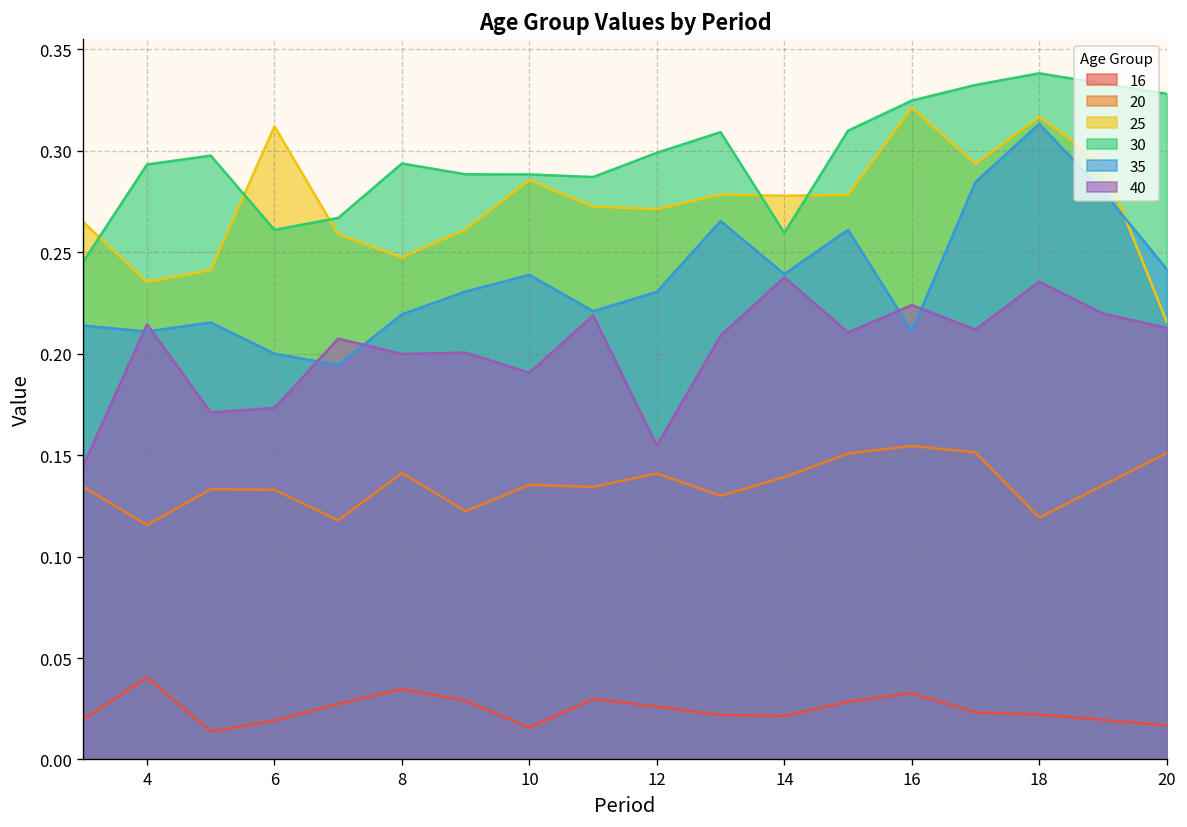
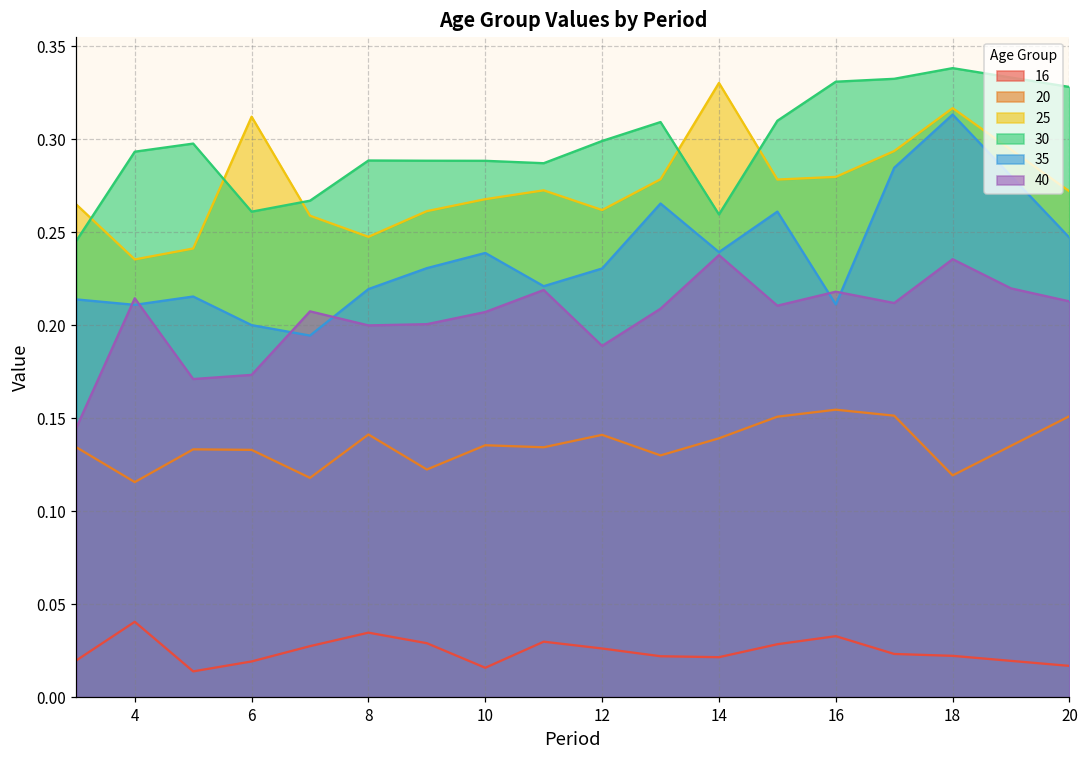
30, 8: 0.294 -> 0.288
25, 10: 0.285 -> 0.268
40, 10: 0.191 -> 0.207
25, 12: 0.271 -> 0.262
40, 12: 0.155 -> 0.189
25, 14: 0.278 -> 0.330
25, 16: 0.321 -> 0.280
30, 16: 0.325 -> 0.331
40, 16: 0.224 -> 0.218
25, 20: 0.216 -> 0.272
35, 20: 0.242 -> 0.247
